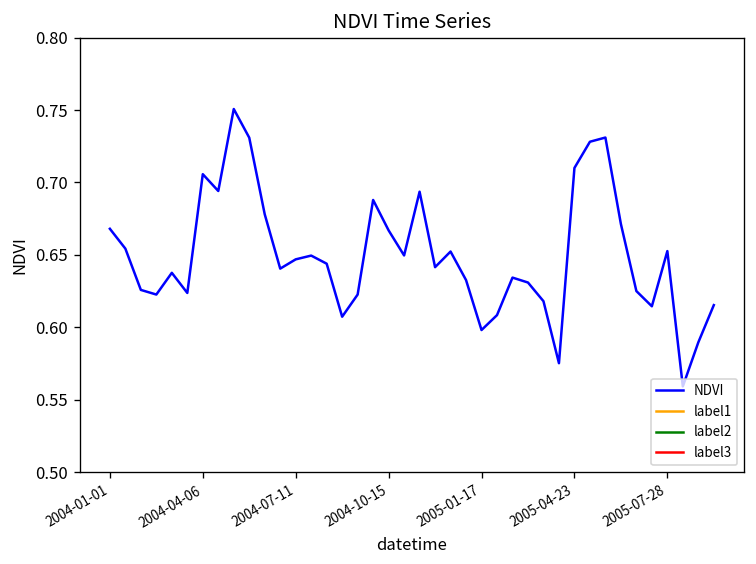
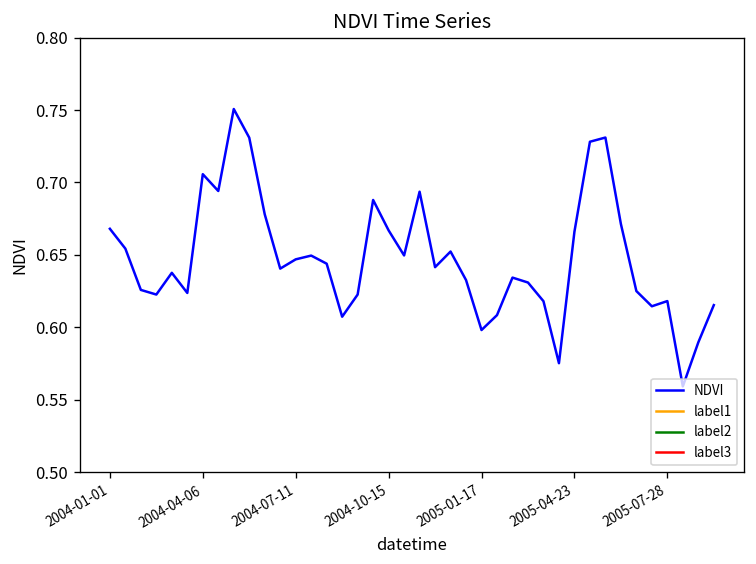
NDVI, 2005-04-23: 0.710 -> 0.666
NDVI, 2005-07-28: 0.653 -> 0.618
